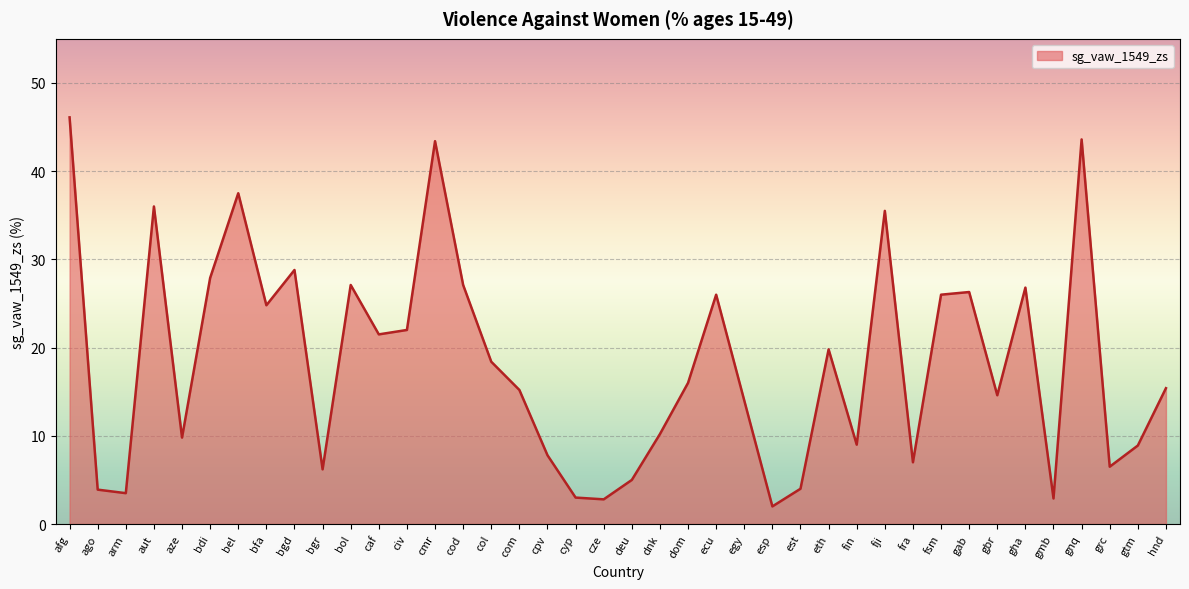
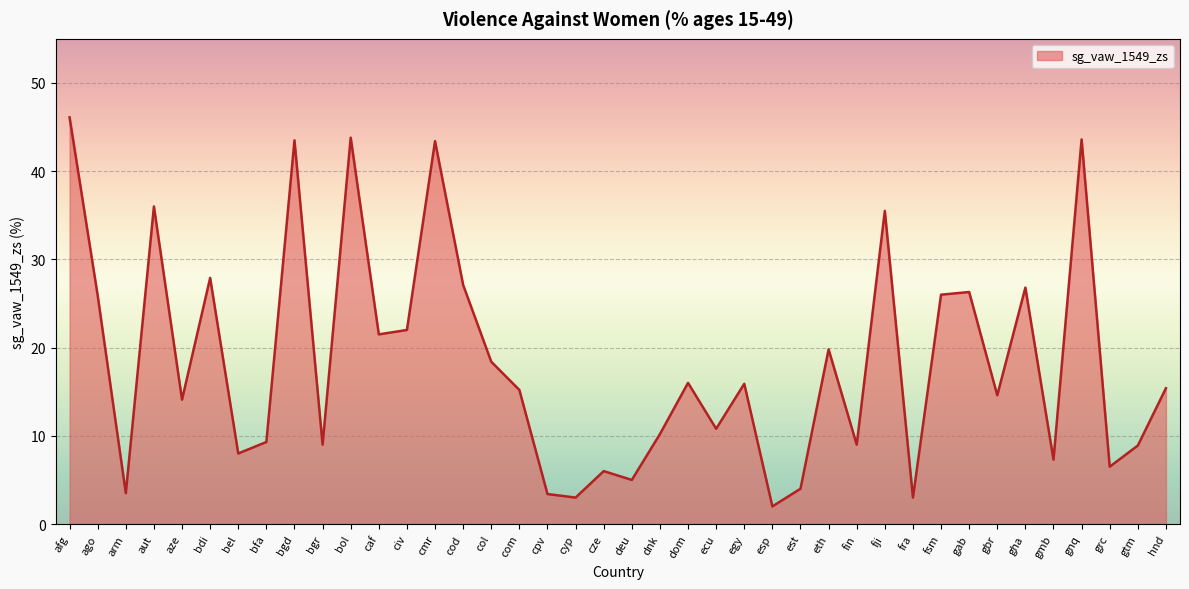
ago: 4 -> 26
aze: 10 -> 14
bel: 38 -> 8
bfa: 25 -> 9
bgd: 29 -> 44
bgr: 6 -> 9
bol: 27 -> 44
cpv: 8 -> 3
cze: 3 -> 6
ecu: 26 -> 11
egy: 14 -> 16
fra: 7 -> 3
gmb: 3 -> 7
